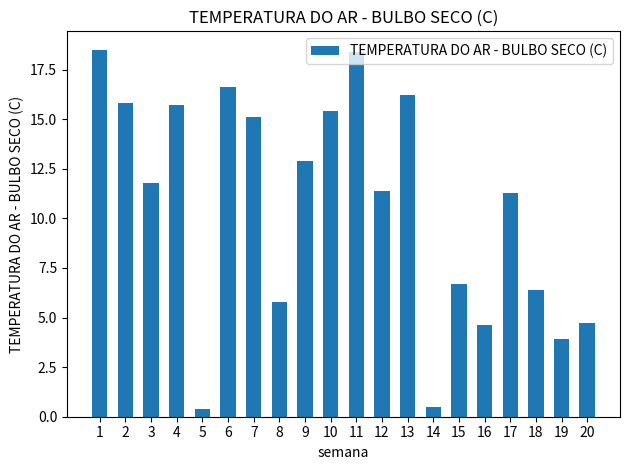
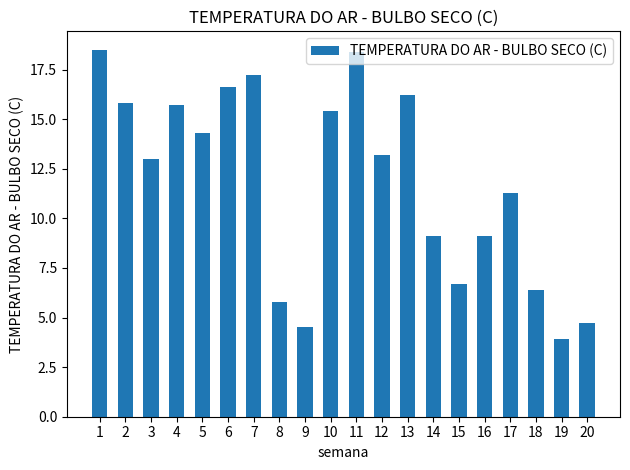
3: 11.8 -> 13.0
5: 0.4 -> 14.3
7: 15.1 -> 17.2
9: 12.9 -> 4.5
12: 11.4 -> 13.2
14: 0.5 -> 9.1
16: 4.6 -> 9.1
